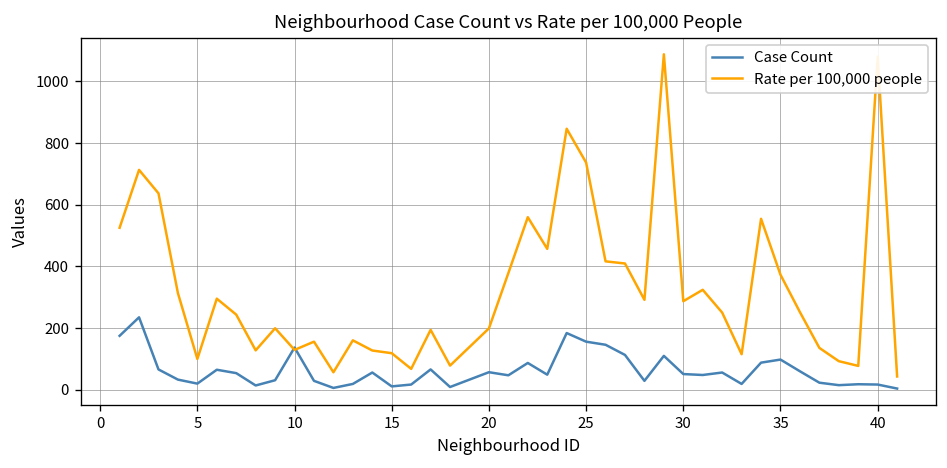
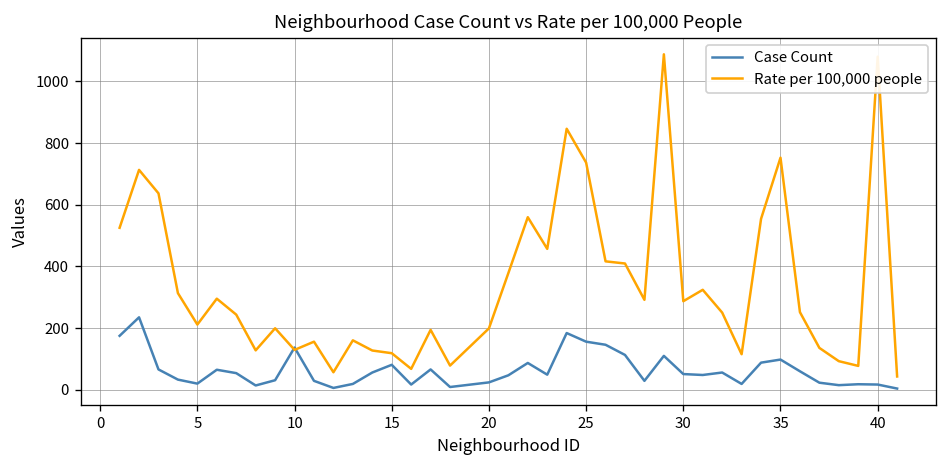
Rate per 100,000 people, 5: 100 -> 210
Case Count, 15: 10 -> 80
Case Count, 20: 60 -> 20
Rate per 100,000 people, 35: 370 -> 750
